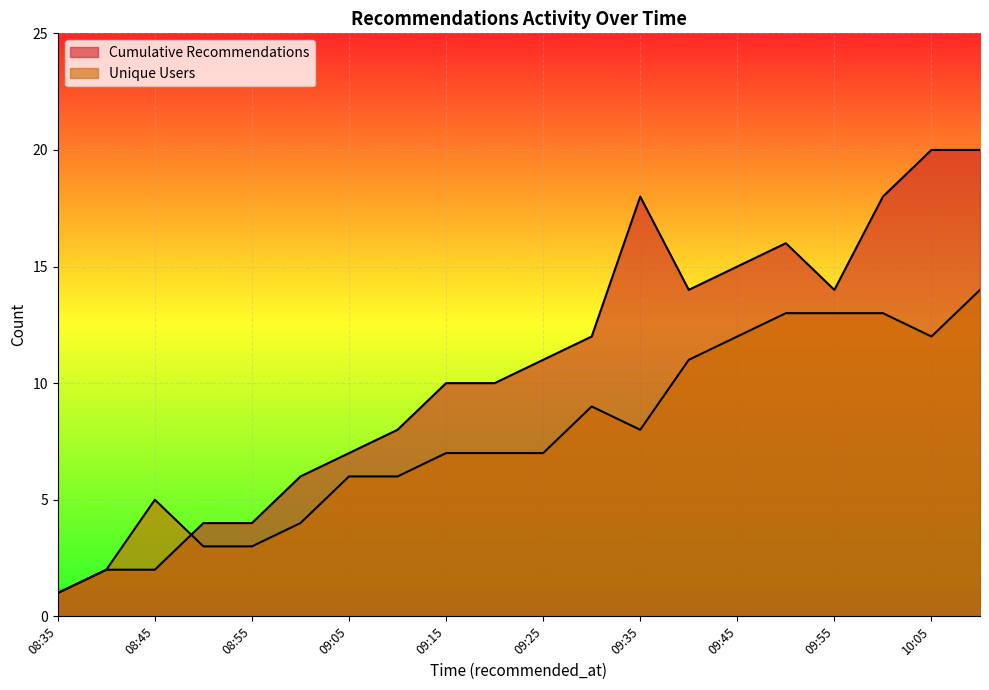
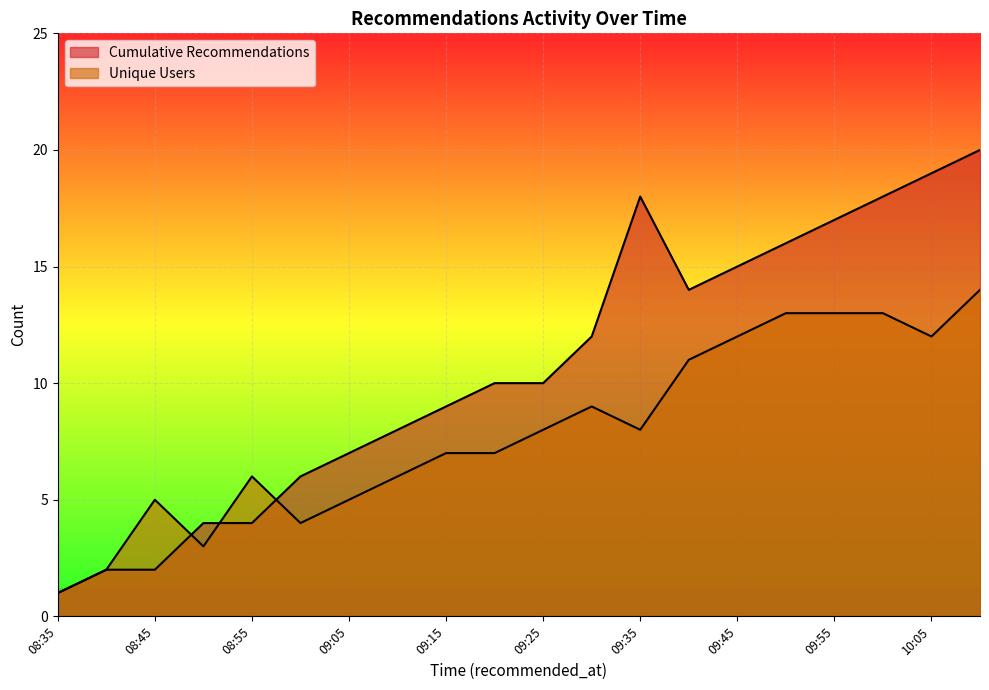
Unique Users, 08:55: 3 -> 6
Unique Users, 09:05: 6 -> 5
Cumulative Recommendations, 09:15: 10 -> 9
Cumulative Recommendations, 09:25: 11 -> 10
Unique Users, 09:25: 7 -> 8
Cumulative Recommendations, 09:55: 14 -> 17
Cumulative Recommendations, 10:05: 20 -> 19
